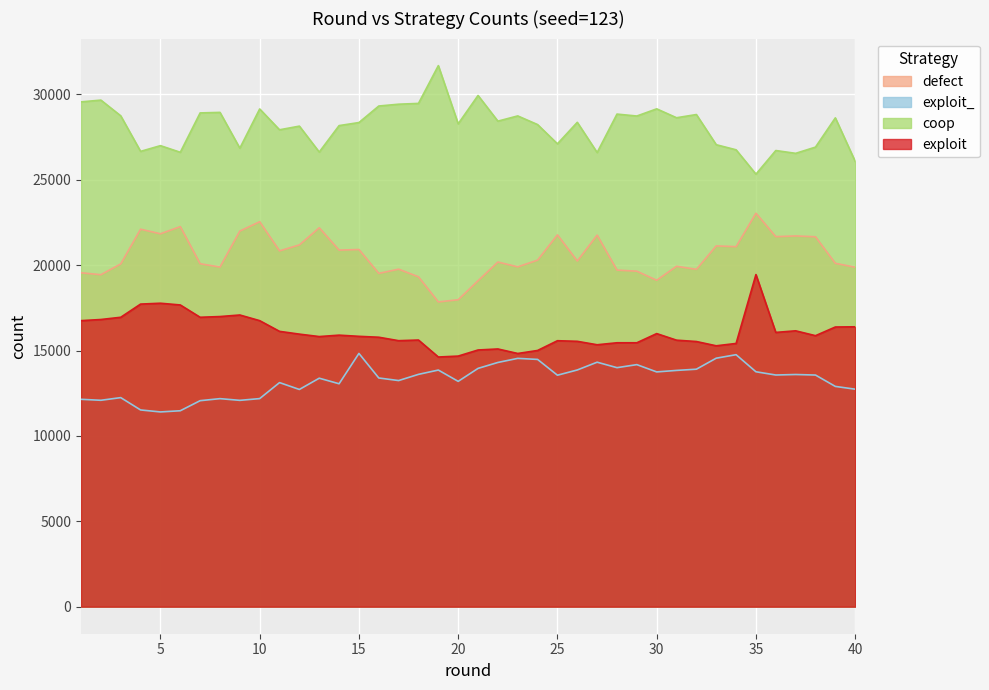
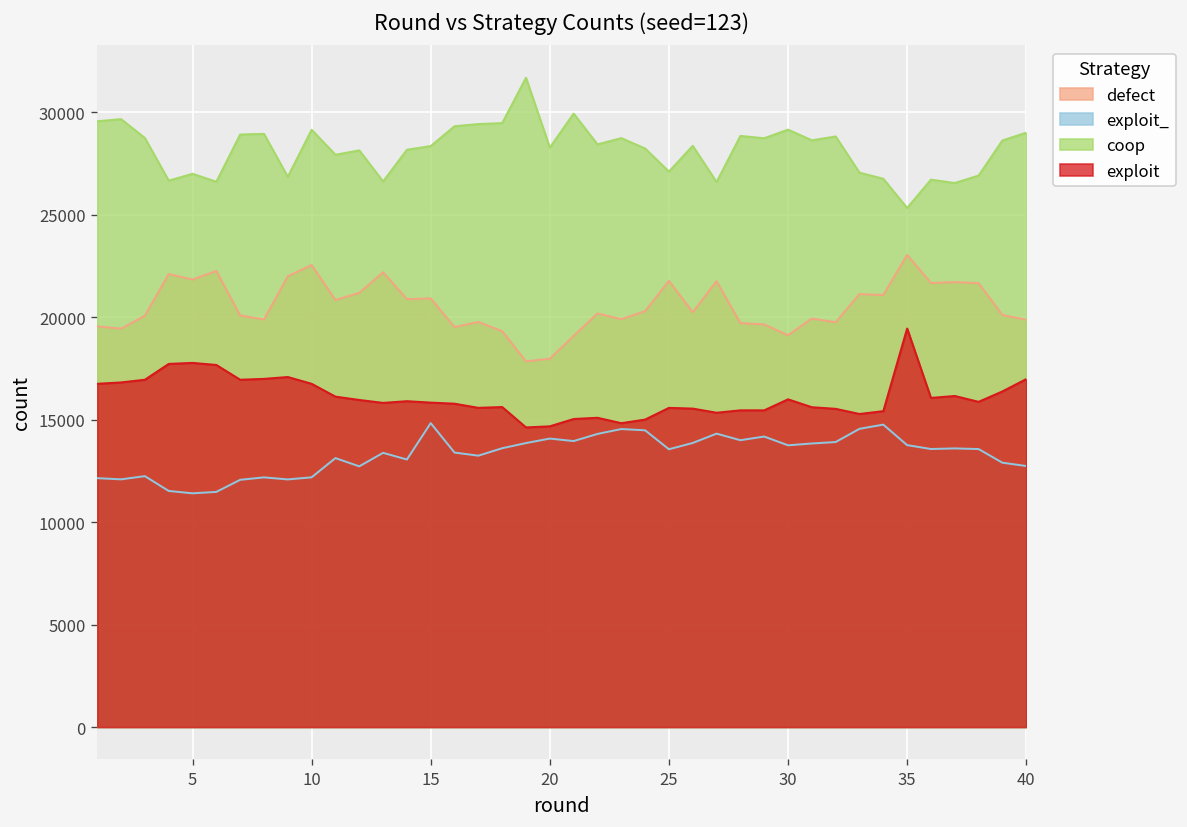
exploit_, 20: 13200 -> 14100
coop, 40: 26100 -> 29000
exploit, 40: 16400 -> 17000
